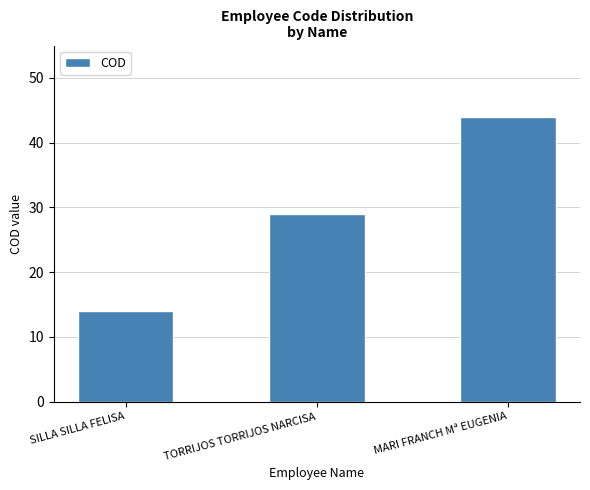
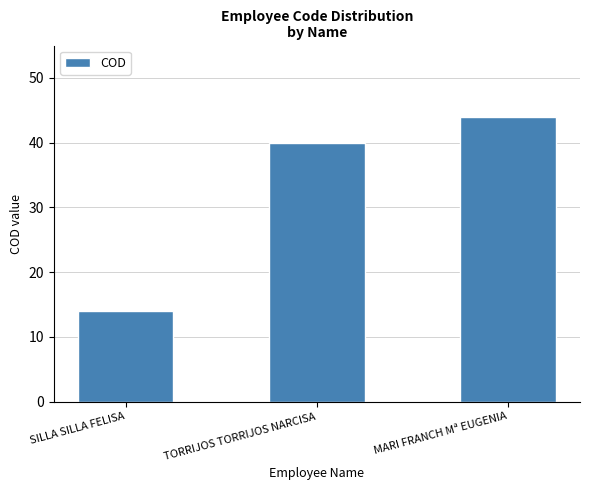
TORRIJOS TORRIJOS NARCISA: 29 -> 40
